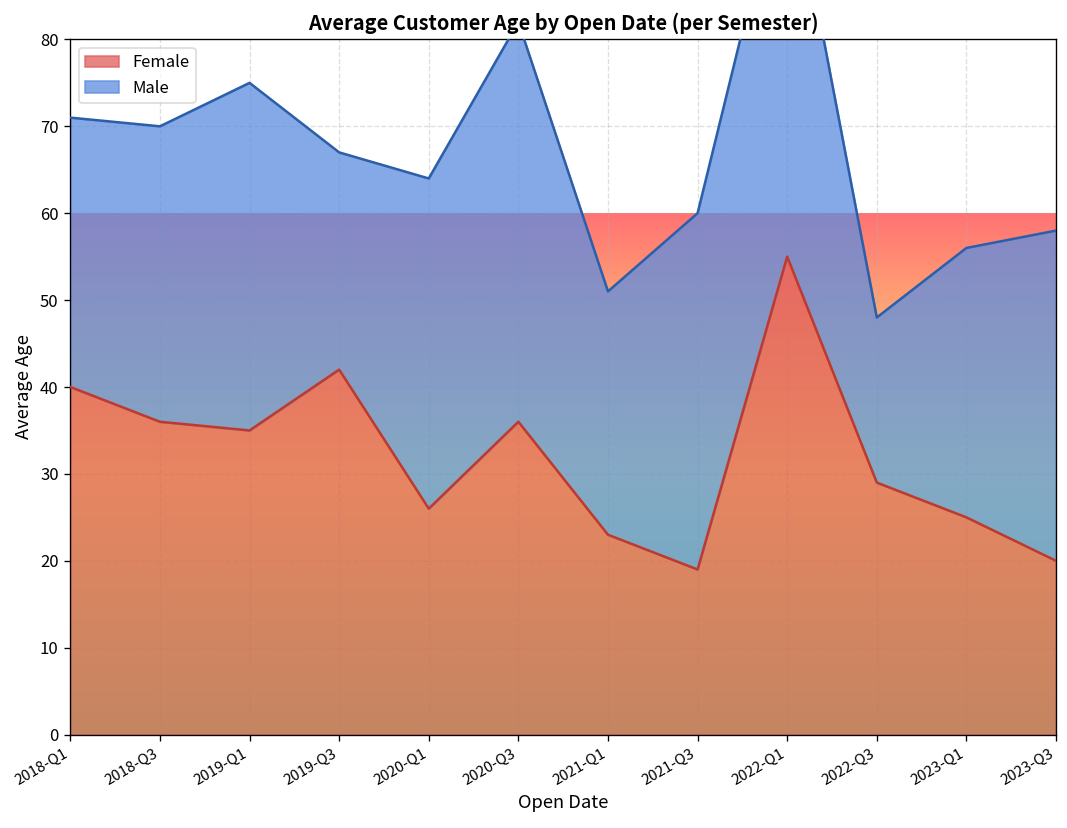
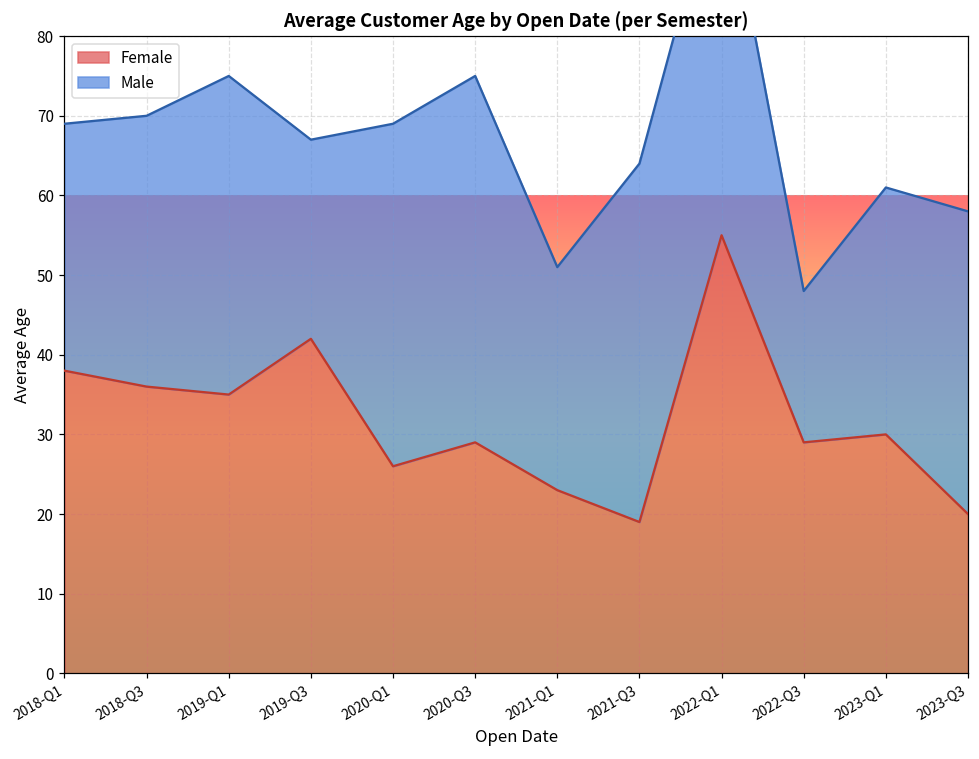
Female, 2018-Q1: 40 -> 38
Male, 2020-Q1: 38 -> 43
Female, 2020-Q3: 36 -> 29
Male, 2021-Q3: 41 -> 45
Female, 2023-Q1: 25 -> 30
